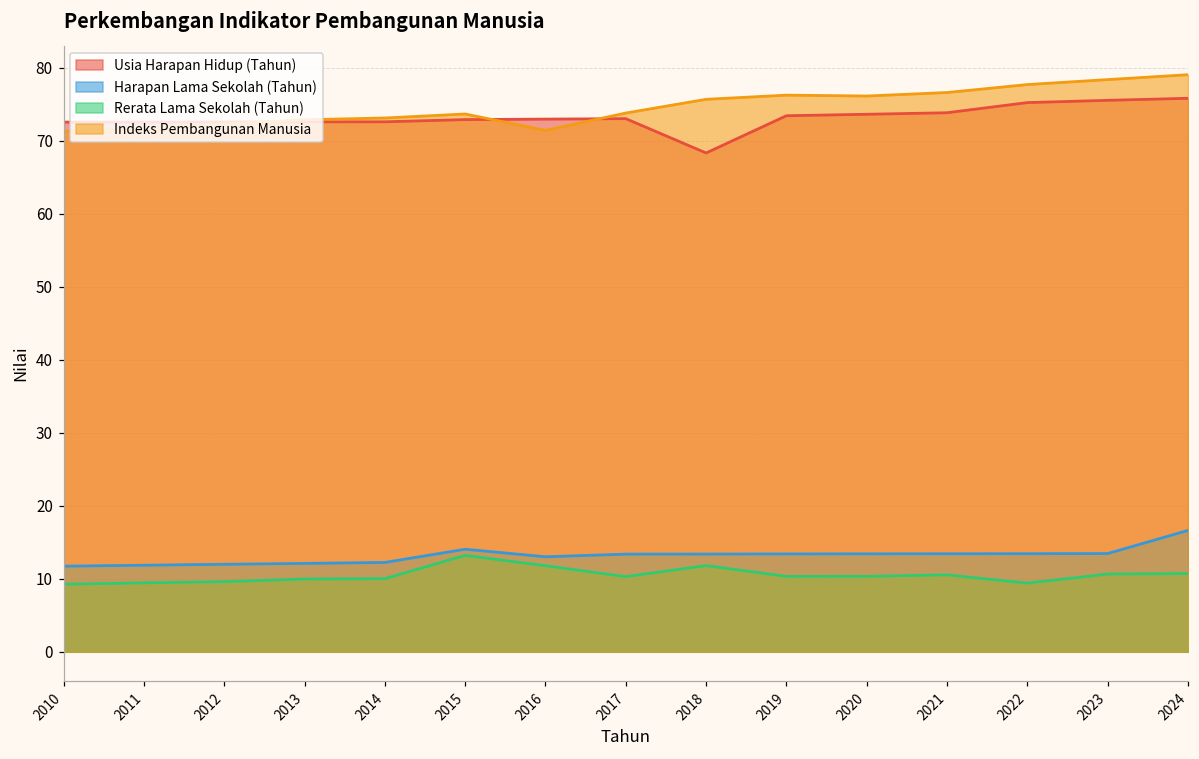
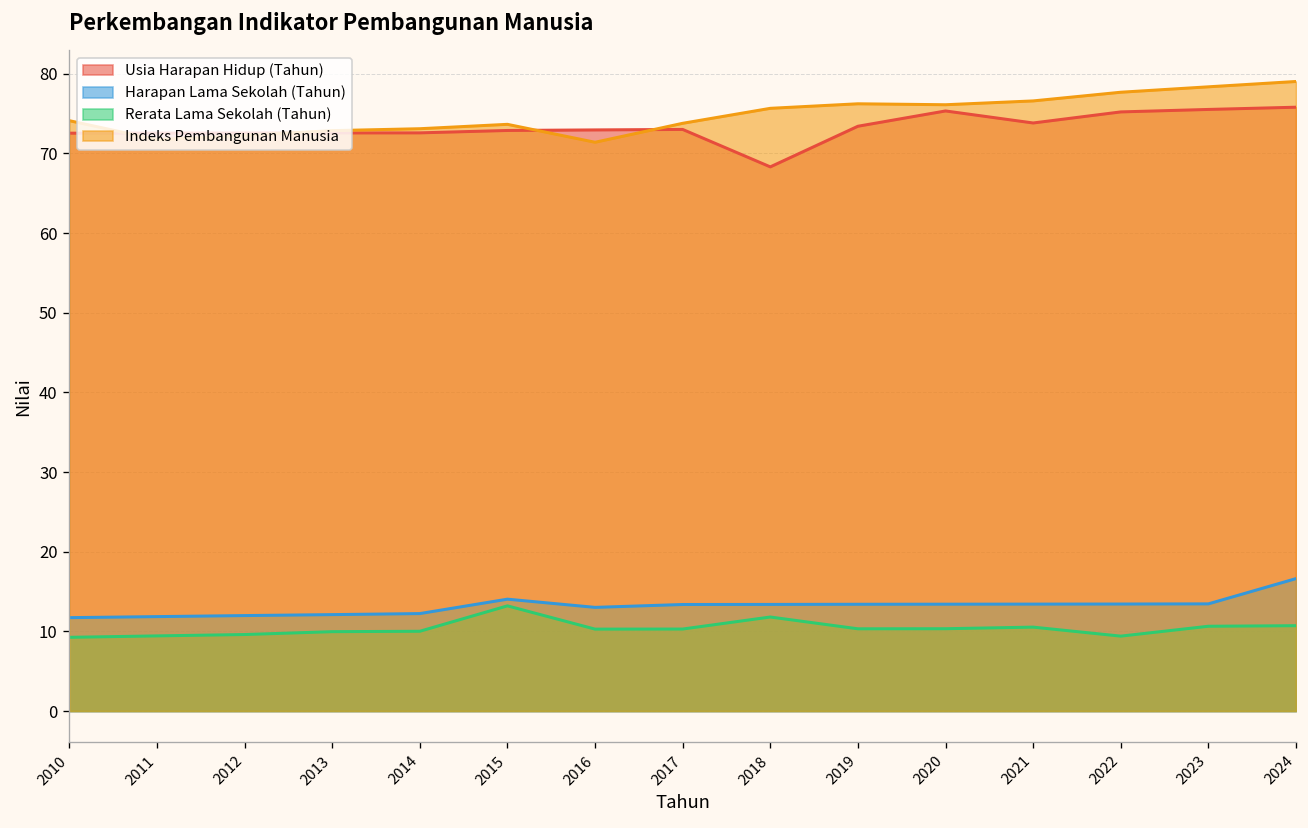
Indeks Pembangunan Manusia, 2010: 71 -> 74
Rerata Lama Sekolah (Tahun), 2016: 12 -> 10
Usia Harapan Hidup (Tahun), 2020: 74 -> 75
